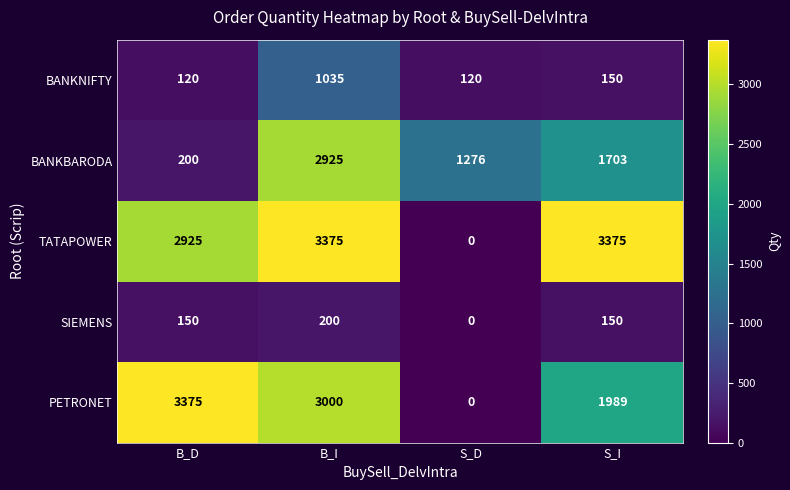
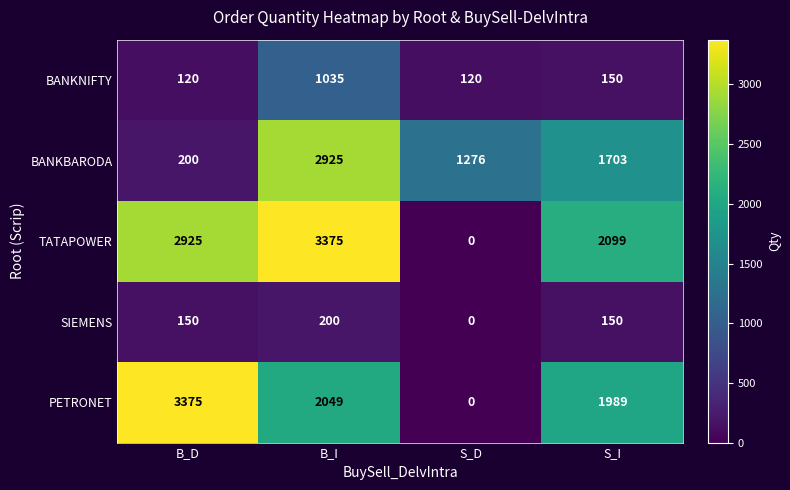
TATAPOWER, S_I: 3375 -> 2099
PETRONET, B_I: 3000 -> 2049
